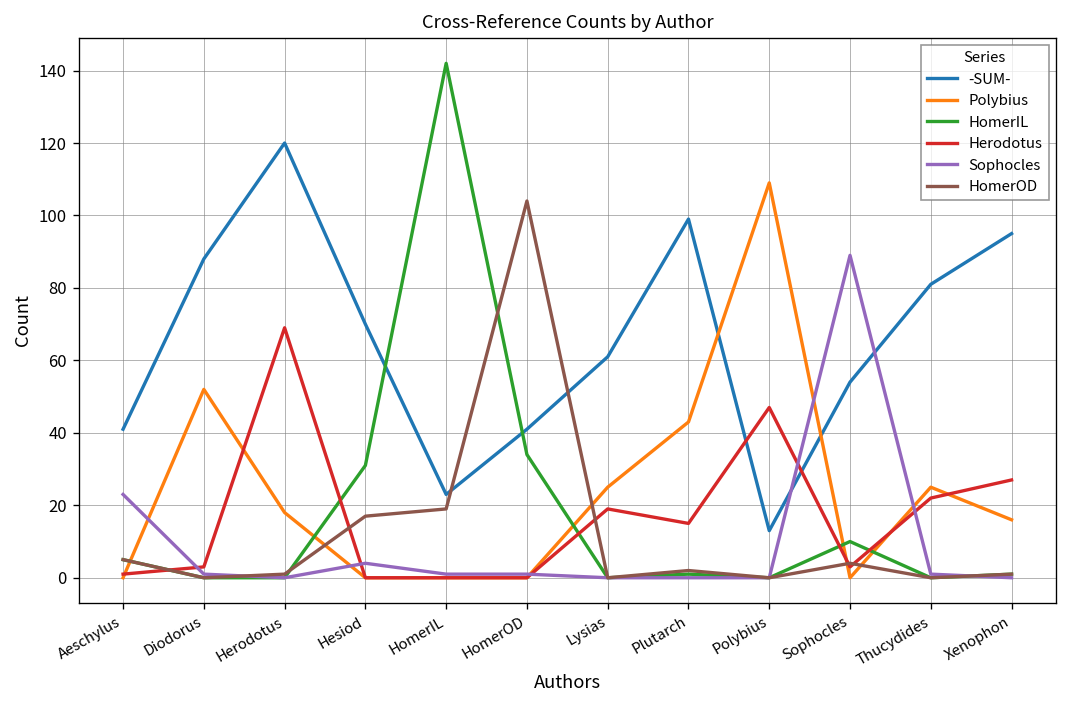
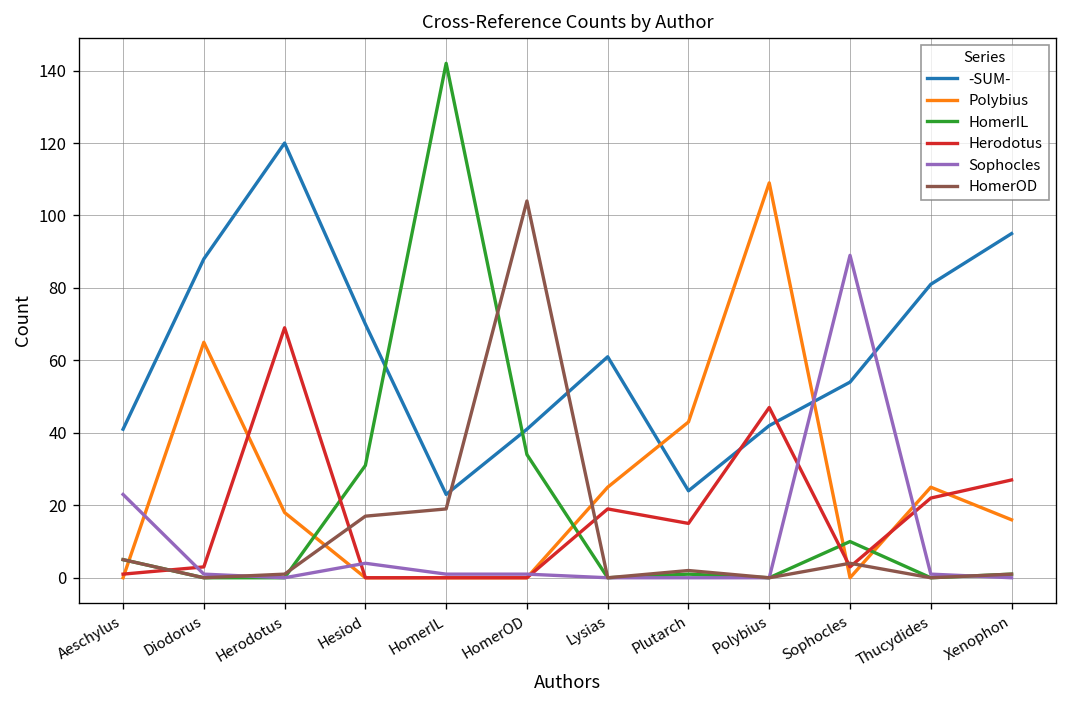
Polybius, Diodorus: 52 -> 65
-SUM-, Plutarch: 99 -> 24
-SUM-, Polybius: 13 -> 42
